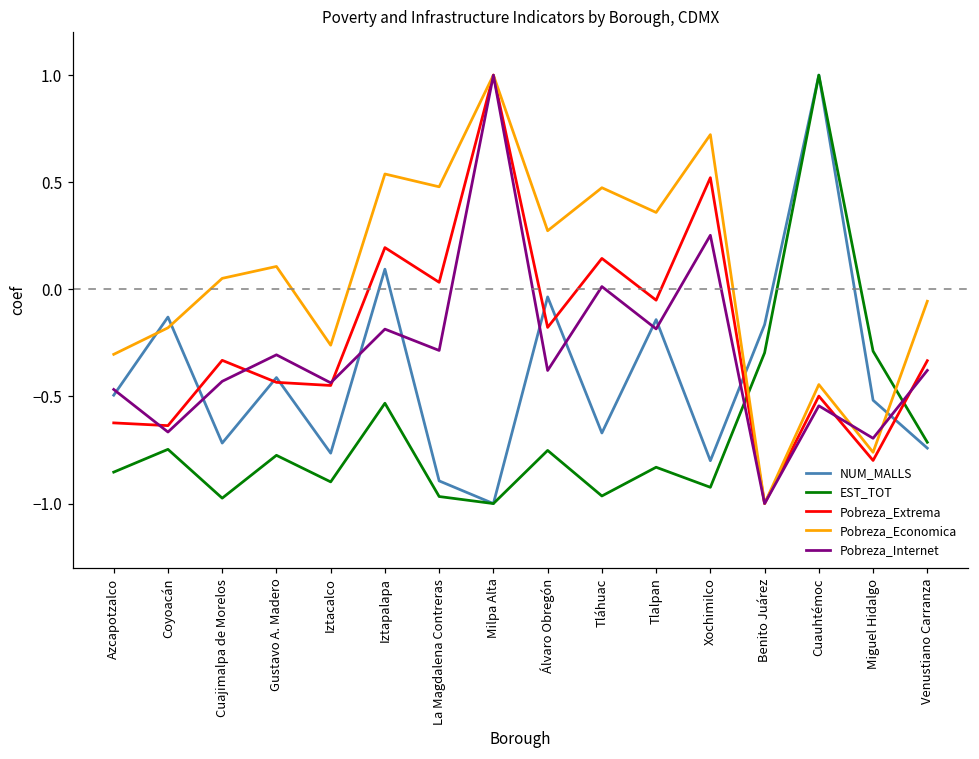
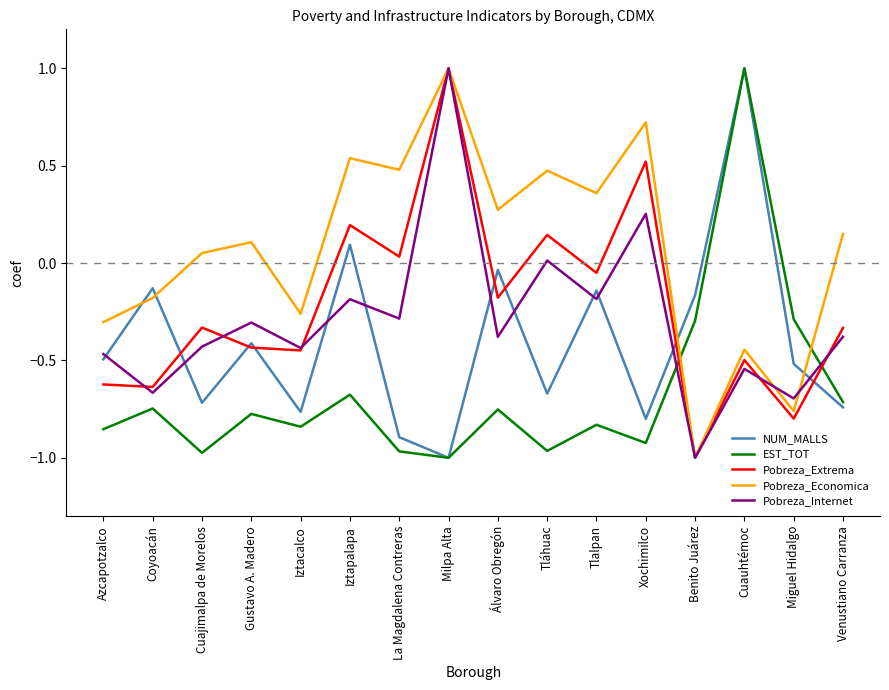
EST_TOT, Iztacalco: -0.90 -> -0.84
EST_TOT, Iztapalapa: -0.53 -> -0.68
Pobreza_Economica, Venustiano Carranza: -0.06 -> 0.15
